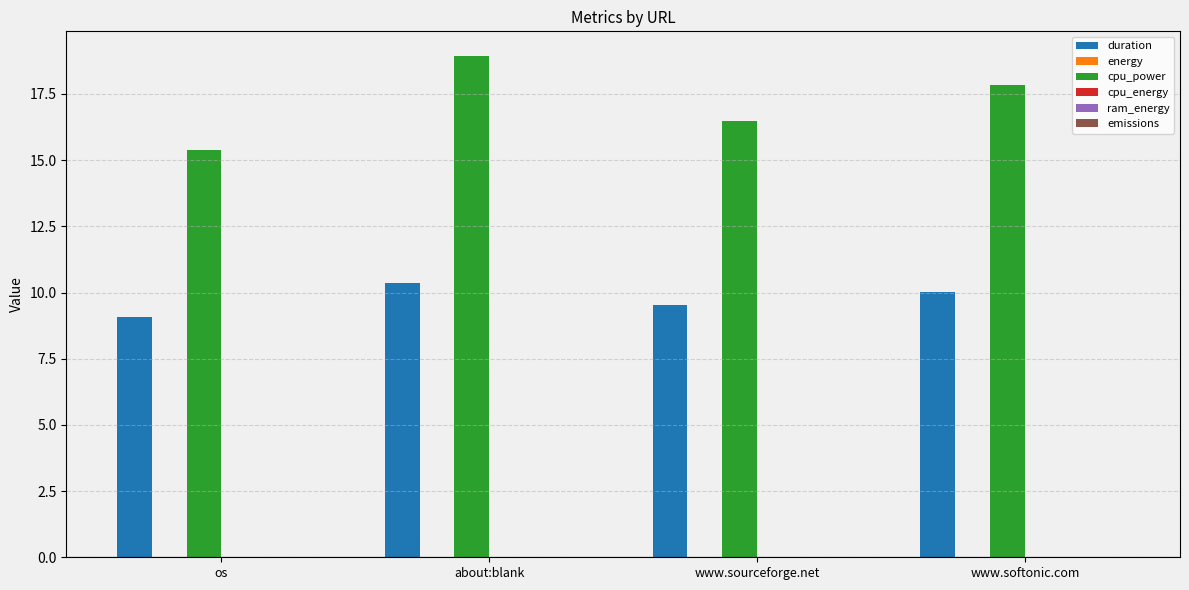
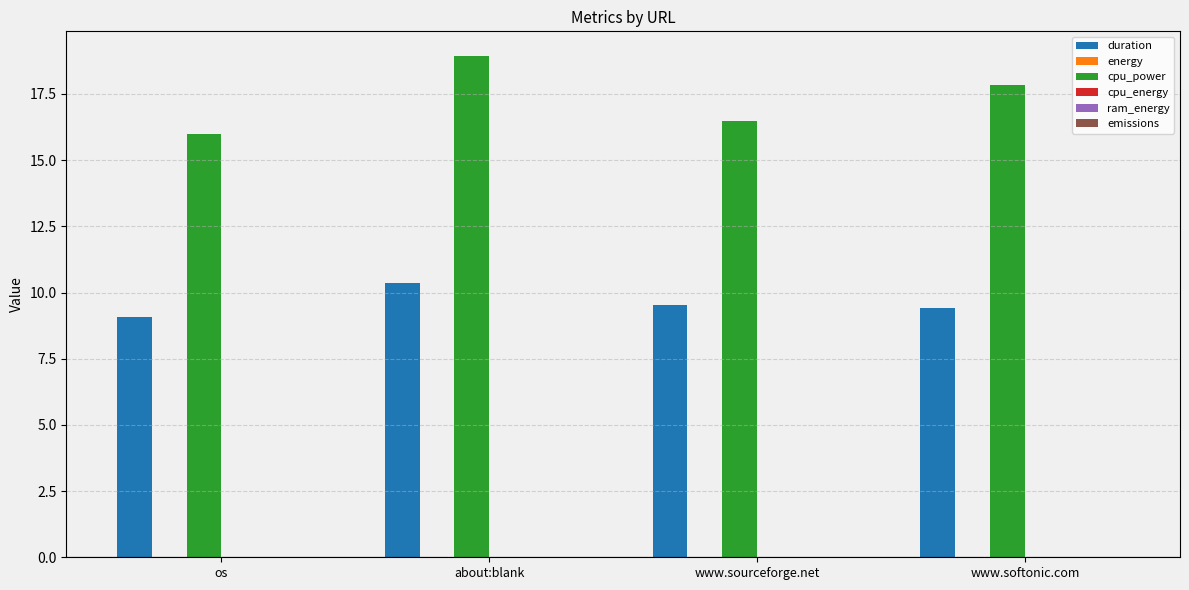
cpu_power, os: 15.4 -> 16.0
duration, www.softonic.com: 10.0 -> 9.4
